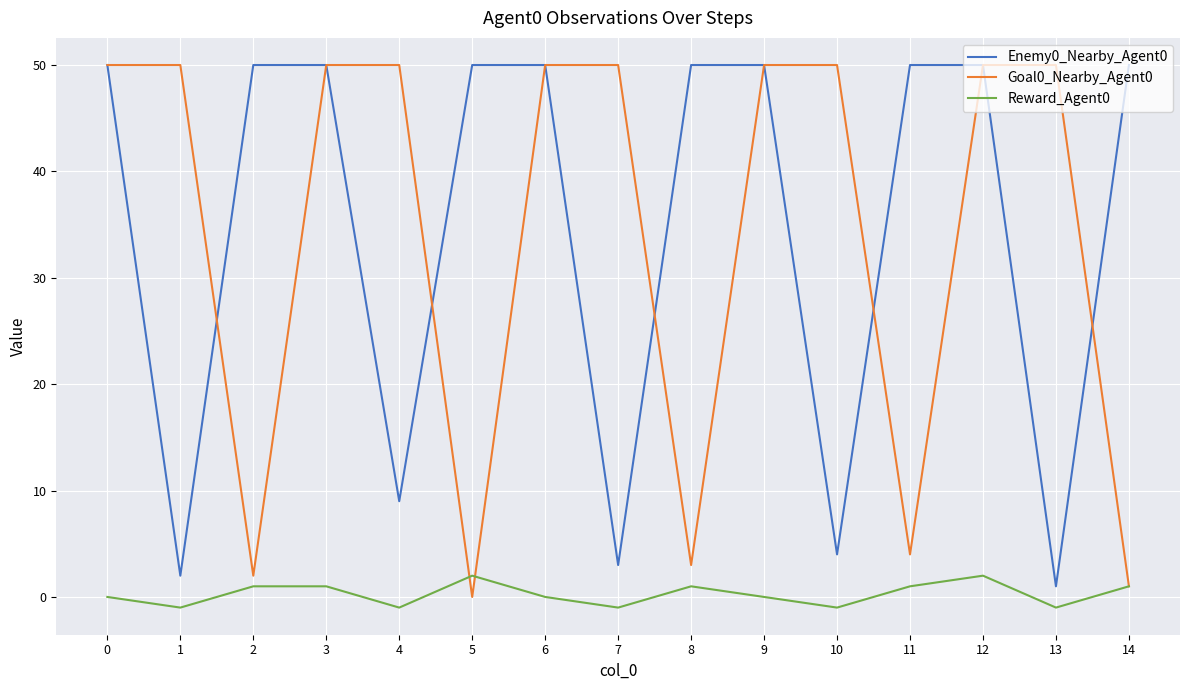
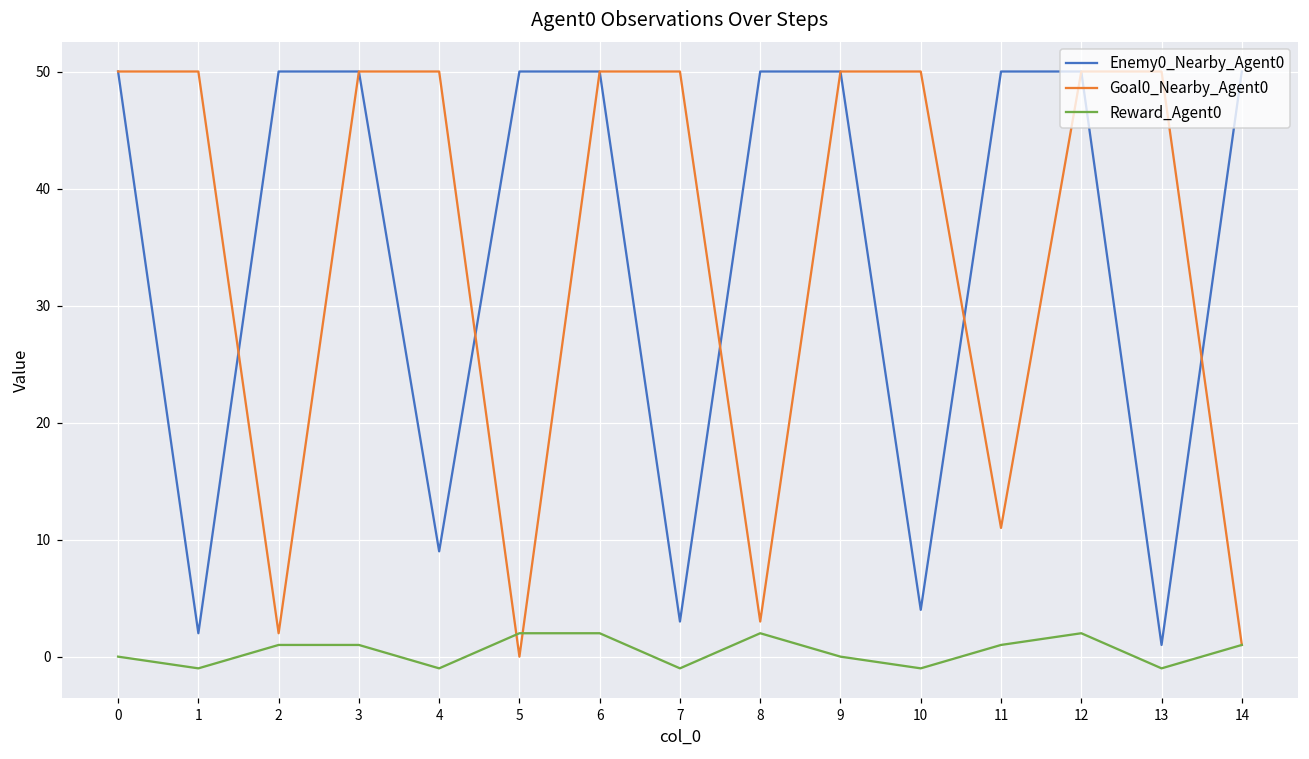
Reward_Agent0, 6: 0 -> 2
Reward_Agent0, 8: 1 -> 2
Goal0_Nearby_Agent0, 11: 4 -> 11
